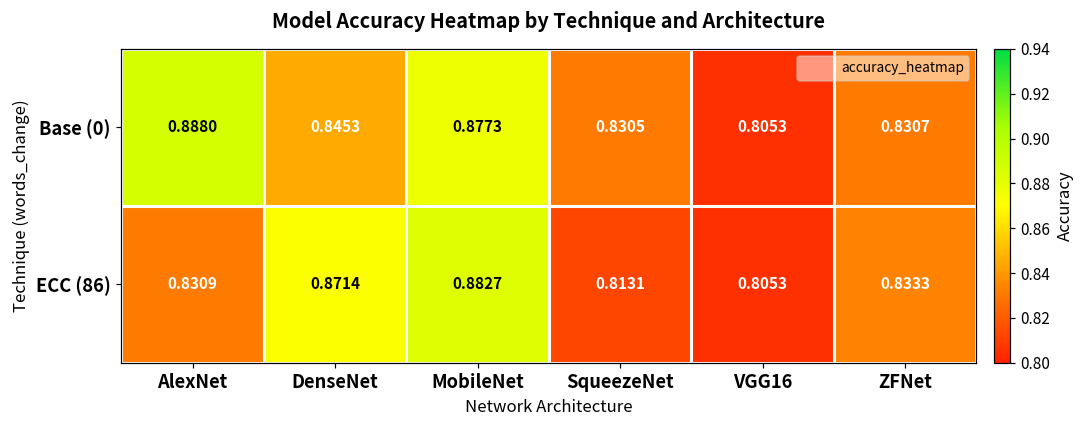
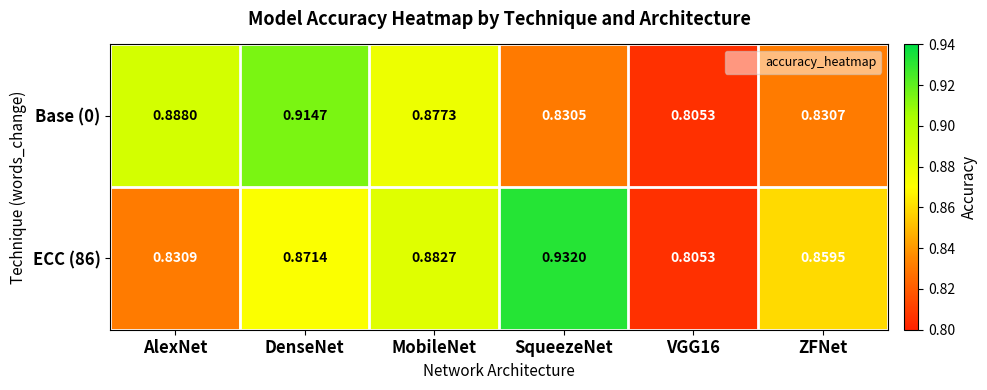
Base (0), DenseNet: 0.8453 -> 0.9147
ECC (86), SqueezeNet: 0.8131 -> 0.9320
ECC (86), ZFNet: 0.8333 -> 0.8595
